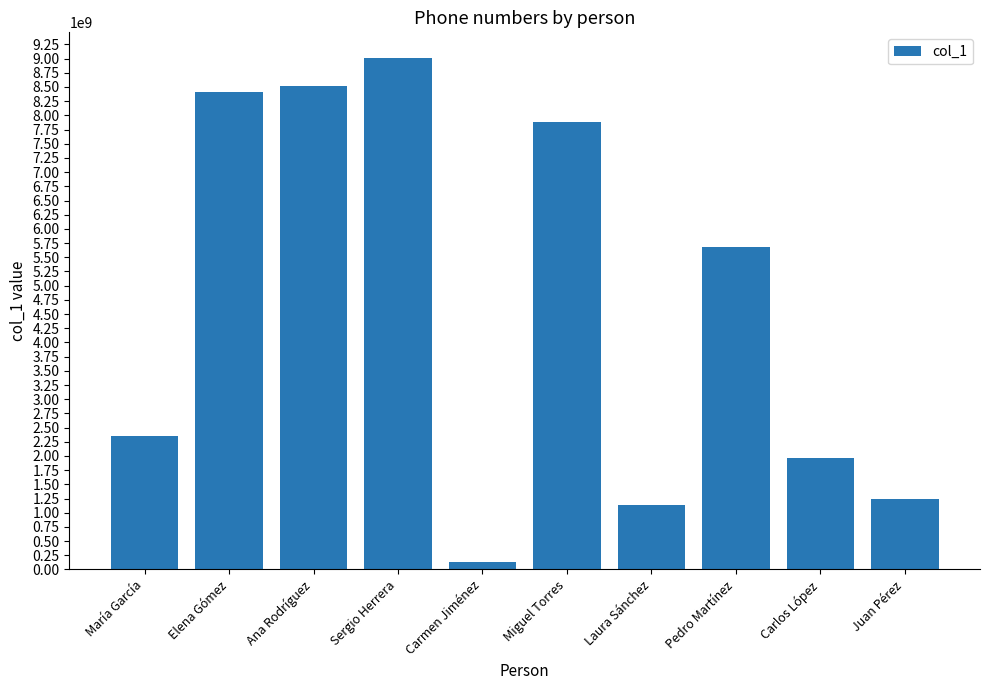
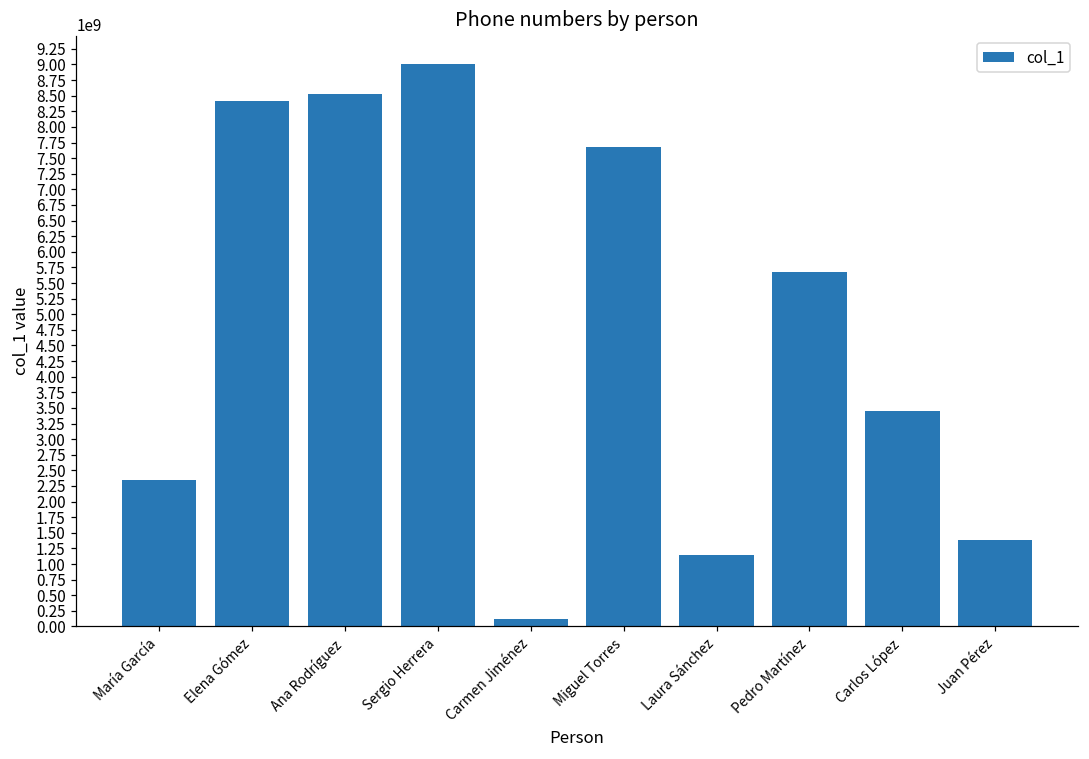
Miguel Torres: 7900000000 -> 7700000000
Carlos López: 2000000000 -> 3500000000
Juan Pérez: 1200000000 -> 1400000000
